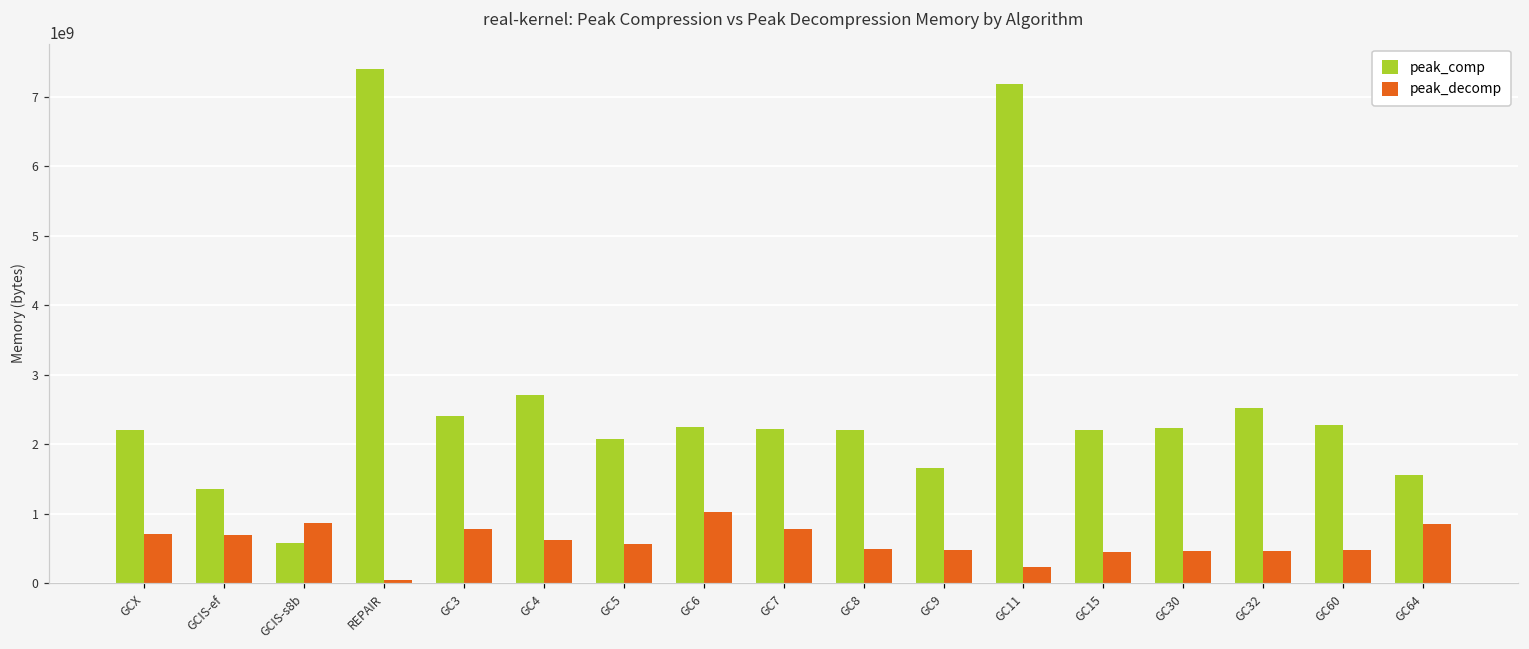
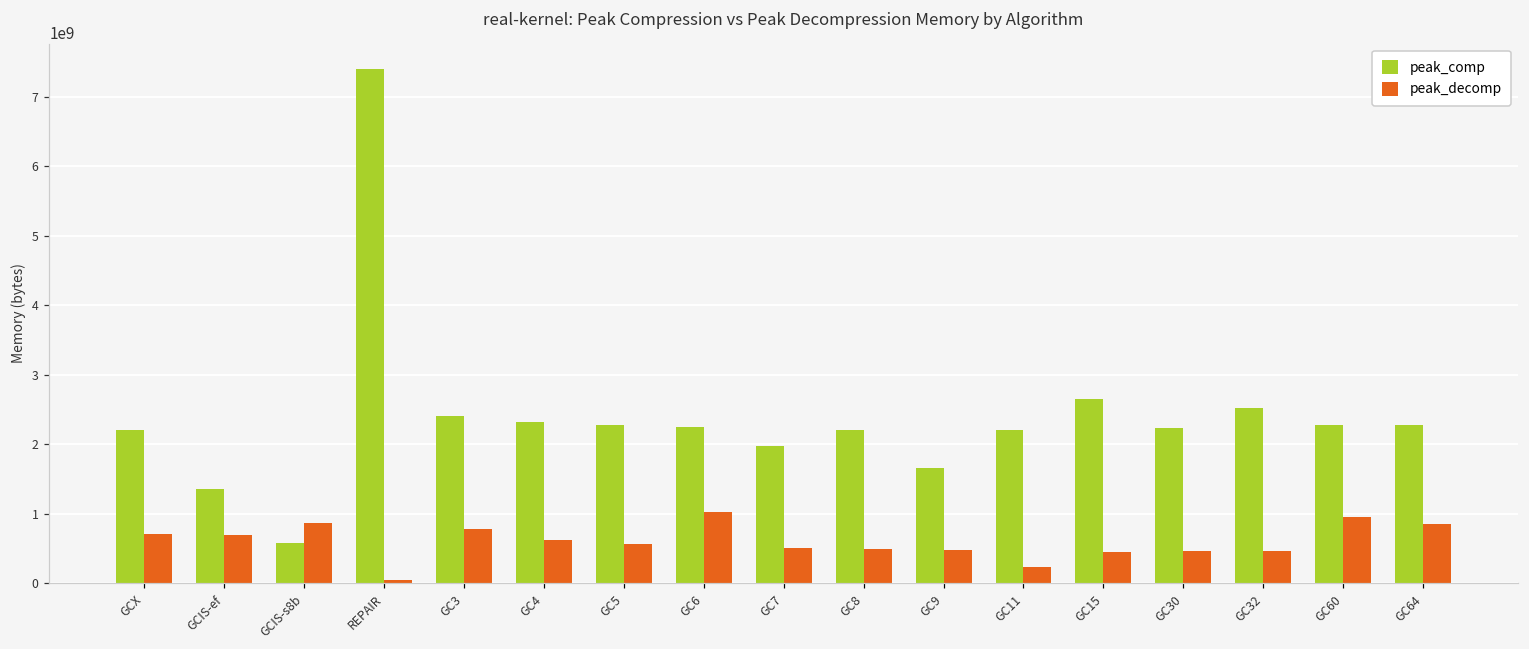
peak_comp, GC4: 2700000000 -> 2300000000
peak_comp, GC5: 2100000000 -> 2300000000
peak_comp, GC7: 2200000000 -> 2000000000
peak_decomp, GC7: 800000000 -> 500000000
peak_comp, GC11: 7200000000 -> 2200000000
peak_comp, GC15: 2200000000 -> 2700000000
peak_decomp, GC60: 500000000 -> 1000000000
peak_comp, GC64: 1600000000 -> 2300000000
